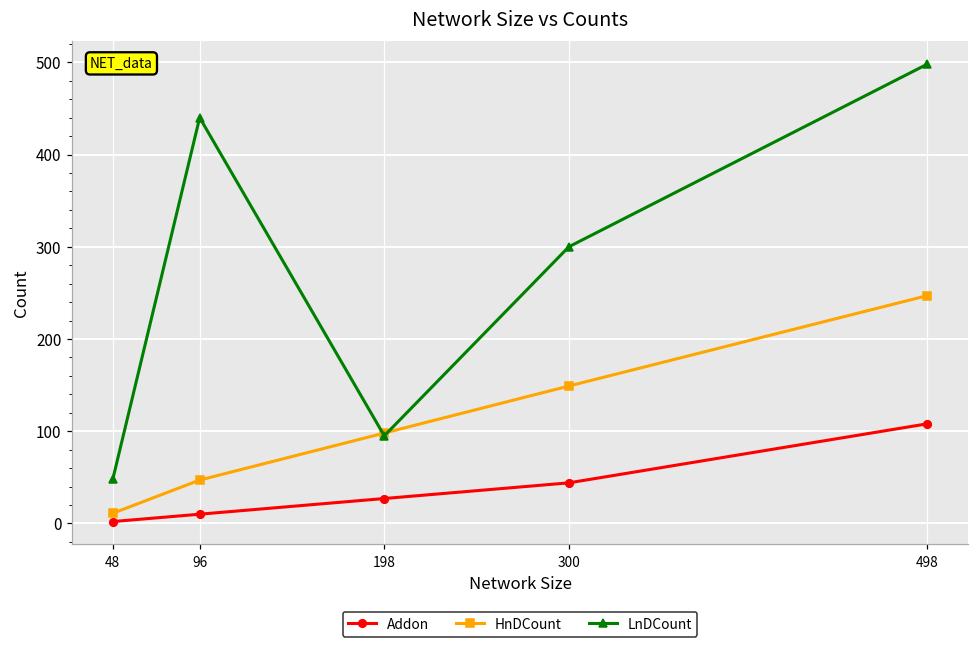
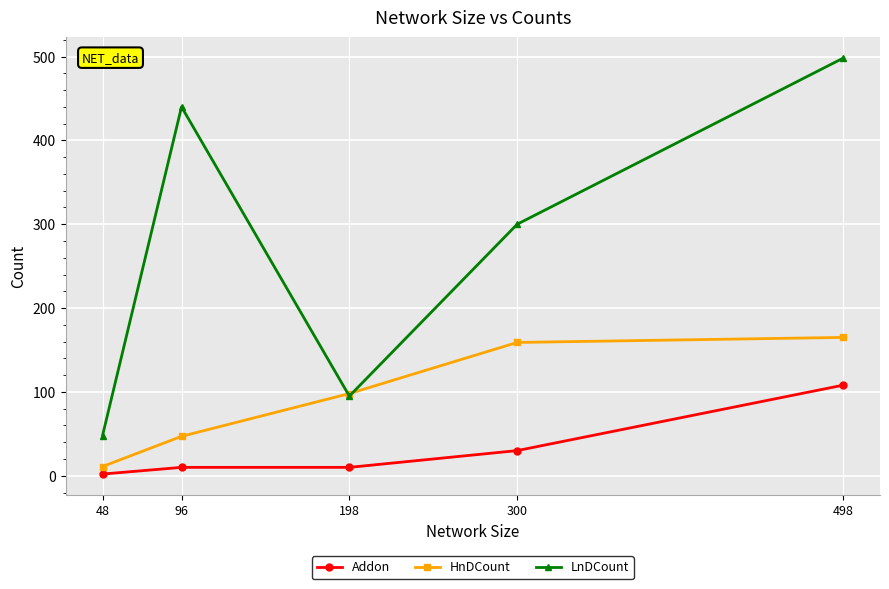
Addon, 198: 30 -> 10
Addon, 300: 40 -> 30
HnDCount, 300: 150 -> 160
HnDCount, 498: 250 -> 170
